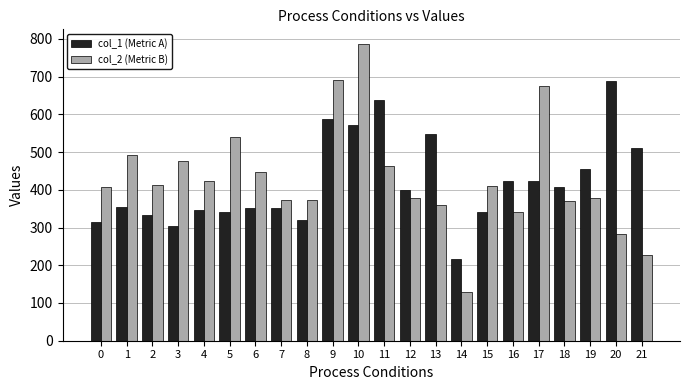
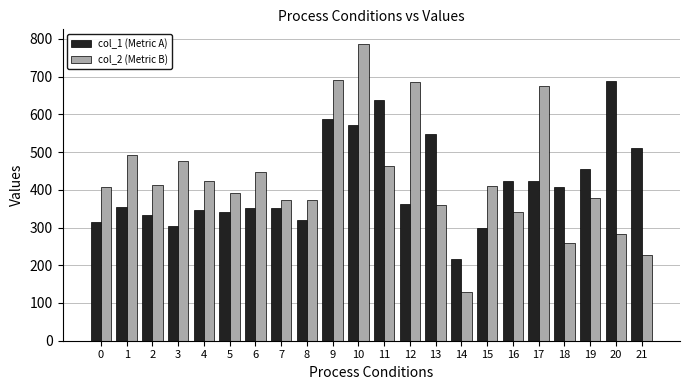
col_2 (Metric B), 5: 540 -> 390
col_1 (Metric A), 12: 400 -> 360
col_2 (Metric B), 12: 380 -> 690
col_1 (Metric A), 15: 340 -> 300
col_2 (Metric B), 18: 370 -> 260
